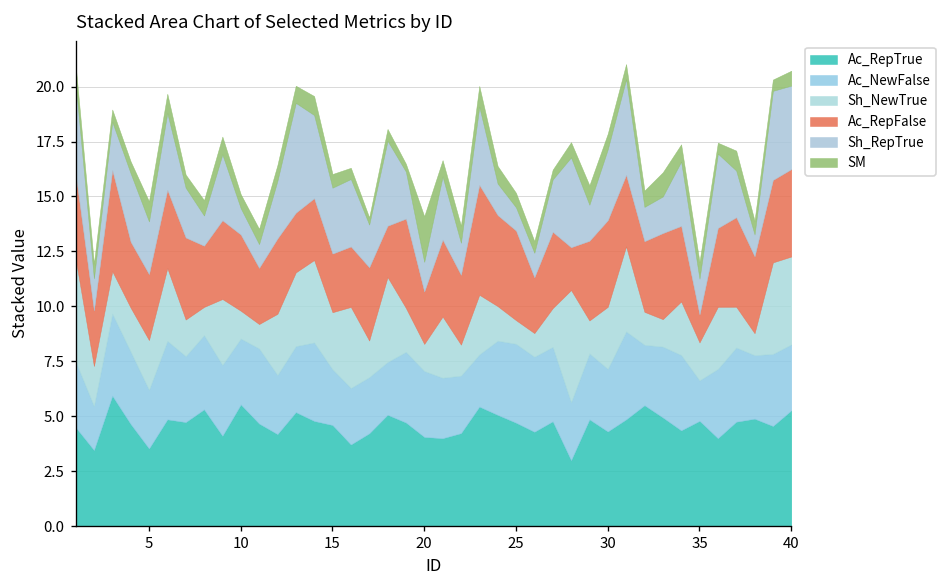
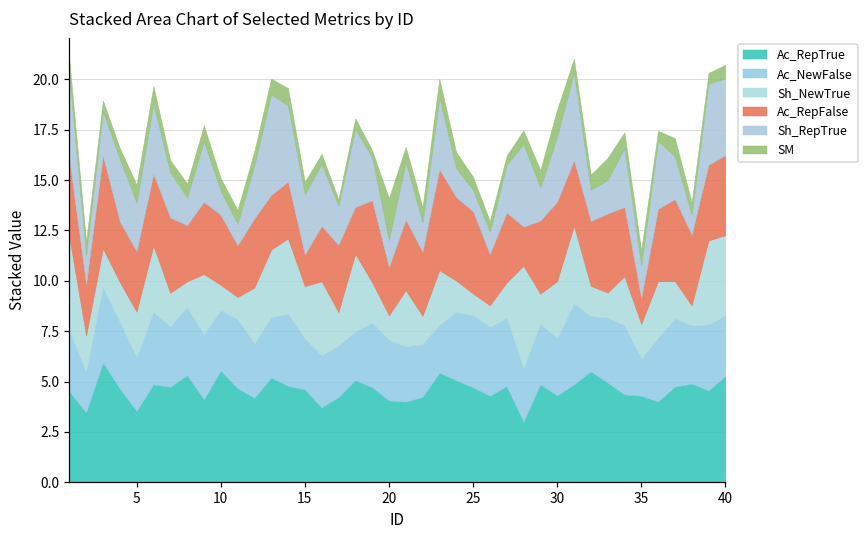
Ac_RepFalse, 15: 2.7 -> 1.6
SM, 30: 0.7 -> 1.4
Ac_RepTrue, 35: 4.8 -> 4.3
